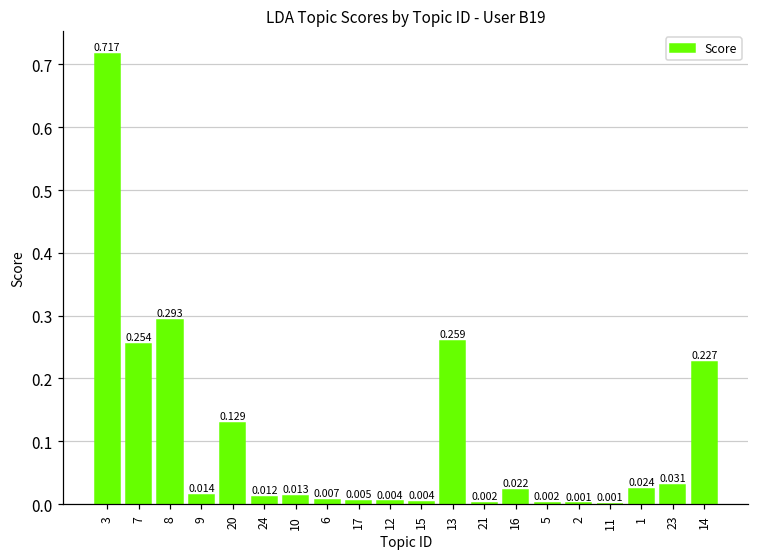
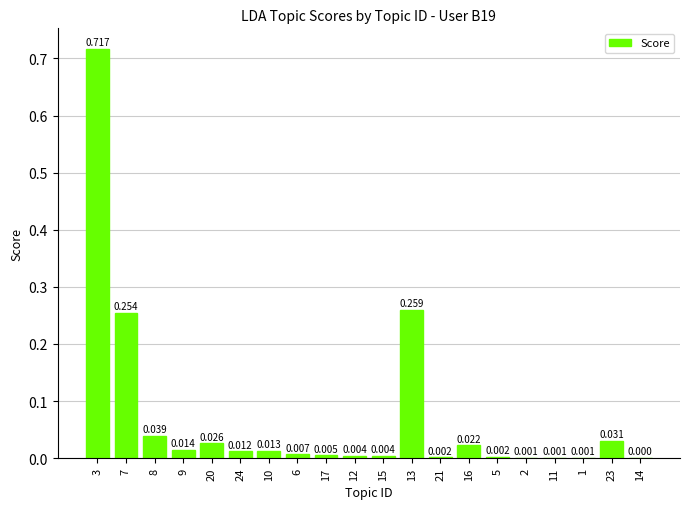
8: 0.293 -> 0.039
20: 0.129 -> 0.026
1: 0.024 -> 0.001
14: 0.227 -> 0.000
